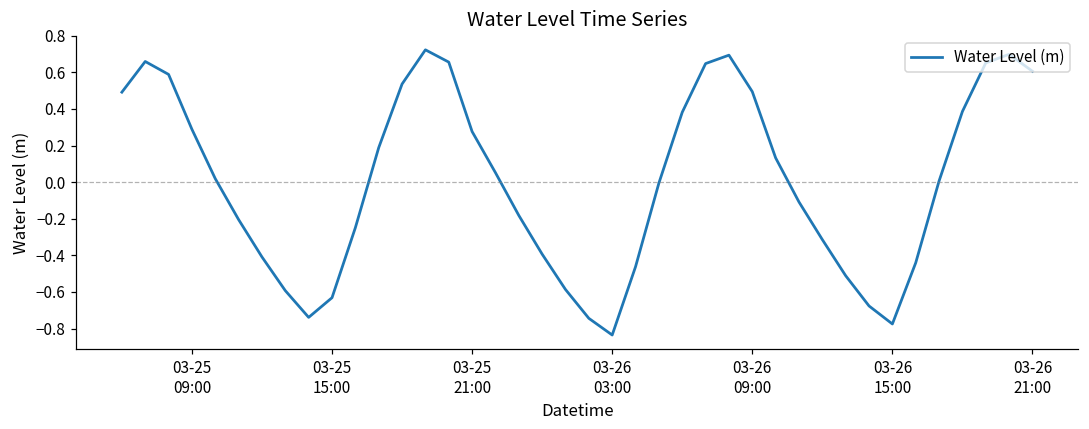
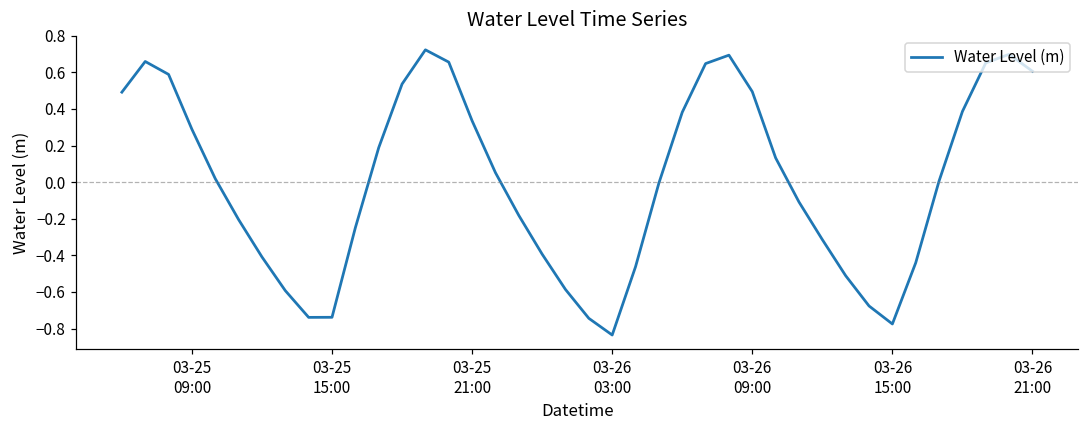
03-25 15:00: -0.63 -> -0.74
03-25 21:00: 0.28 -> 0.34
